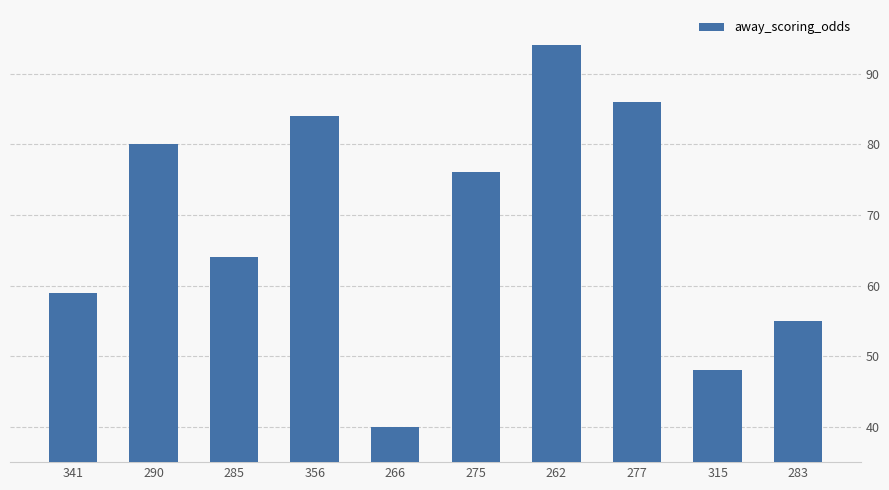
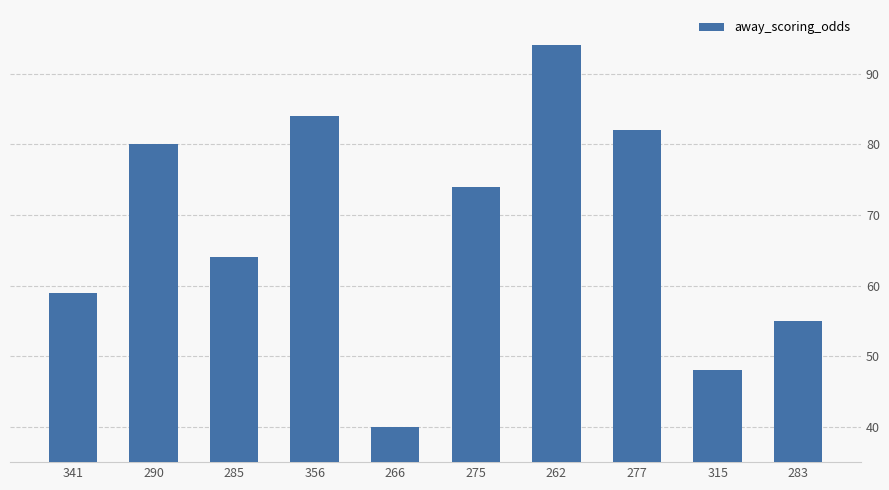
275: 76 -> 74
277: 86 -> 82
